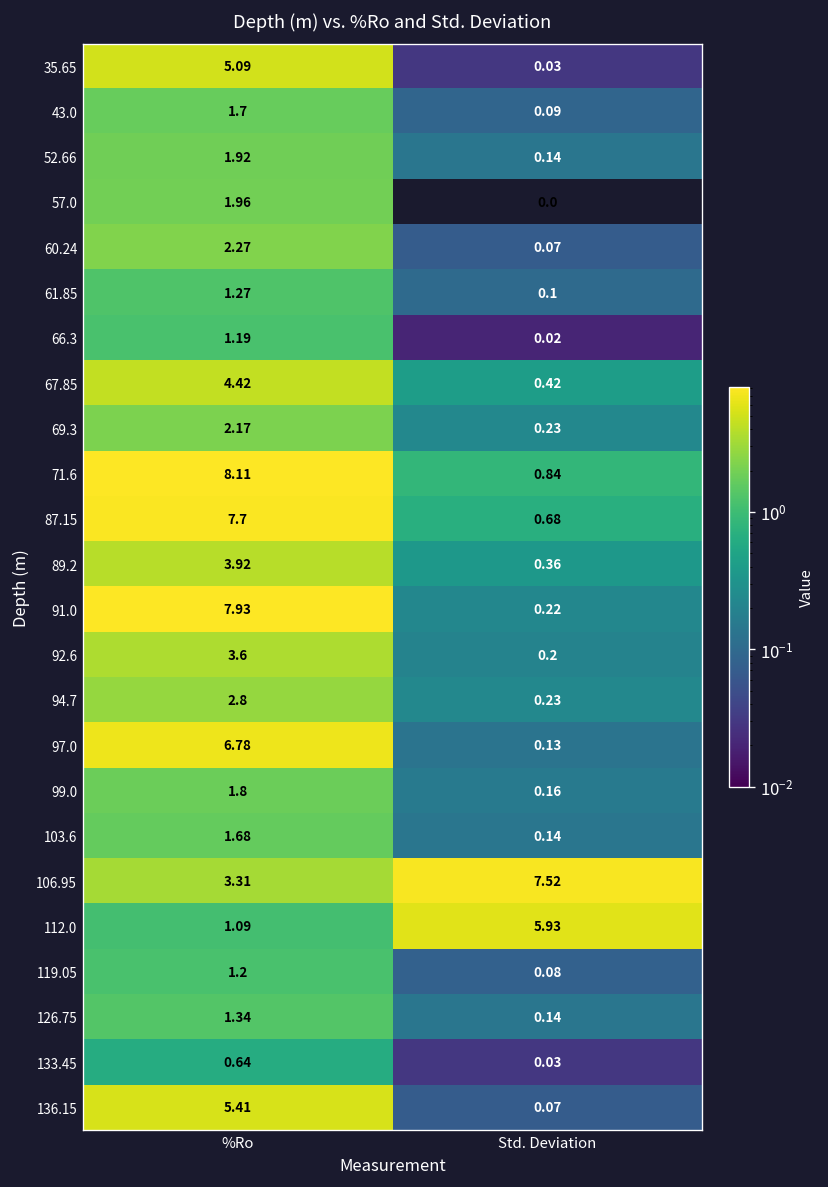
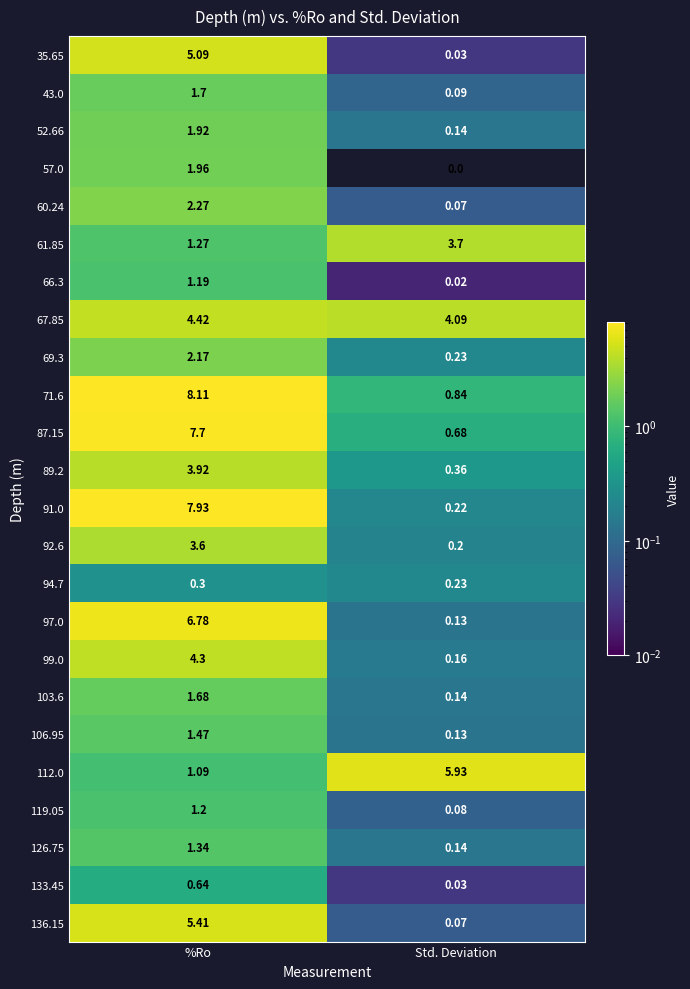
61.85, Std. Deviation: 0.1 -> 3.7
67.85, Std. Deviation: 0.42 -> 4.09
94.7, %Ro: 2.8 -> 0.3
99.0, %Ro: 1.8 -> 4.3
106.95, %Ro: 3.31 -> 1.47
106.95, Std. Deviation: 7.52 -> 0.13
